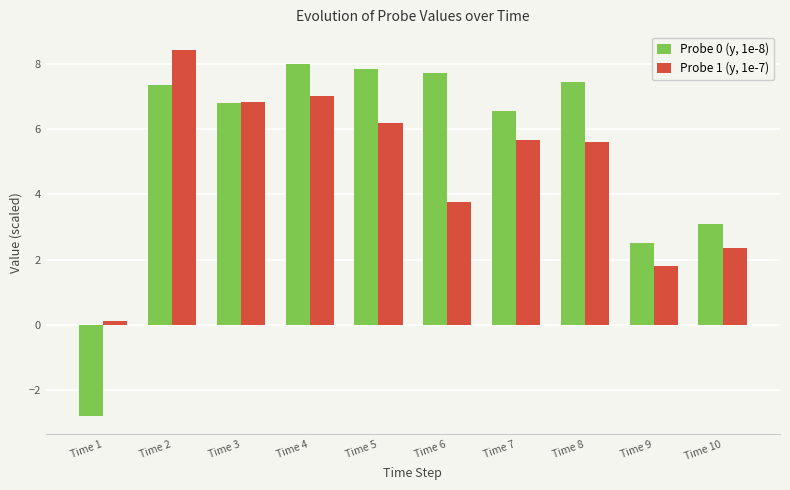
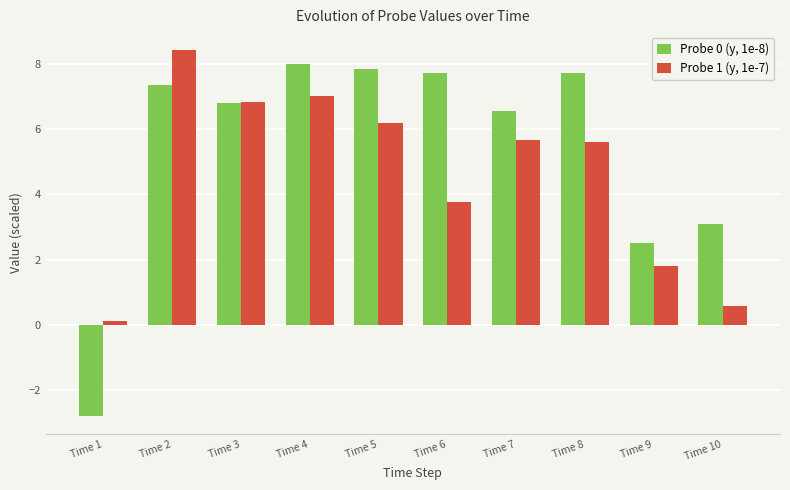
Probe 0 (y, 1e-8), Time 8: 7.4 -> 7.7
Probe 1 (y, 1e-7), Time 10: 2.4 -> 0.6
